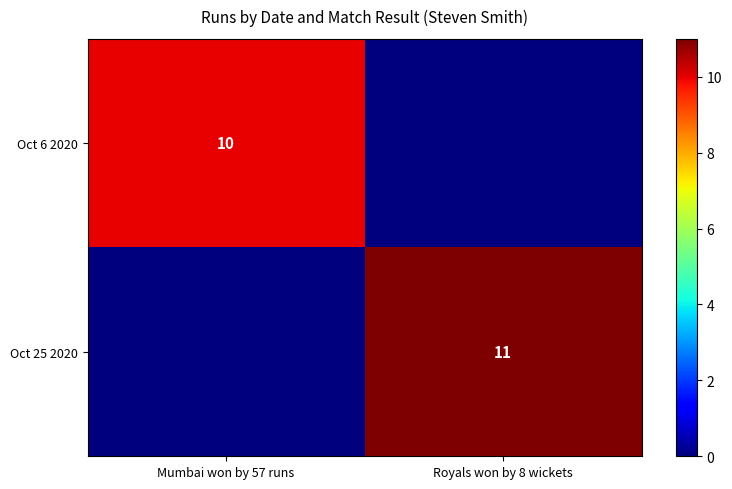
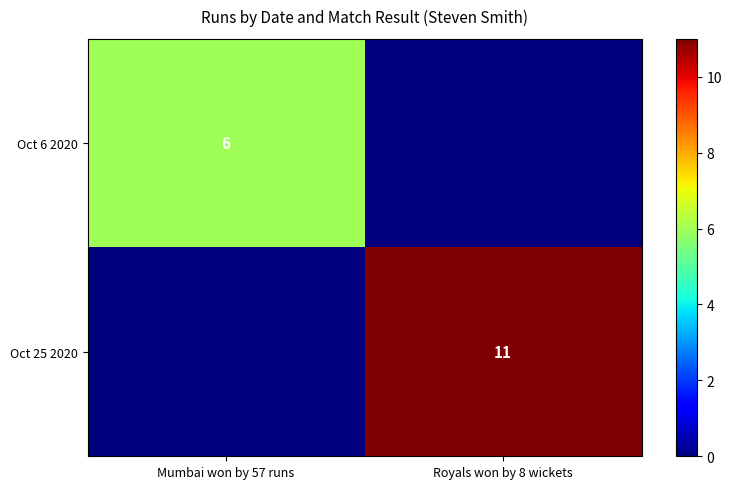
Oct 6 2020, Mumbai won by 57 runs: 10 -> 6
